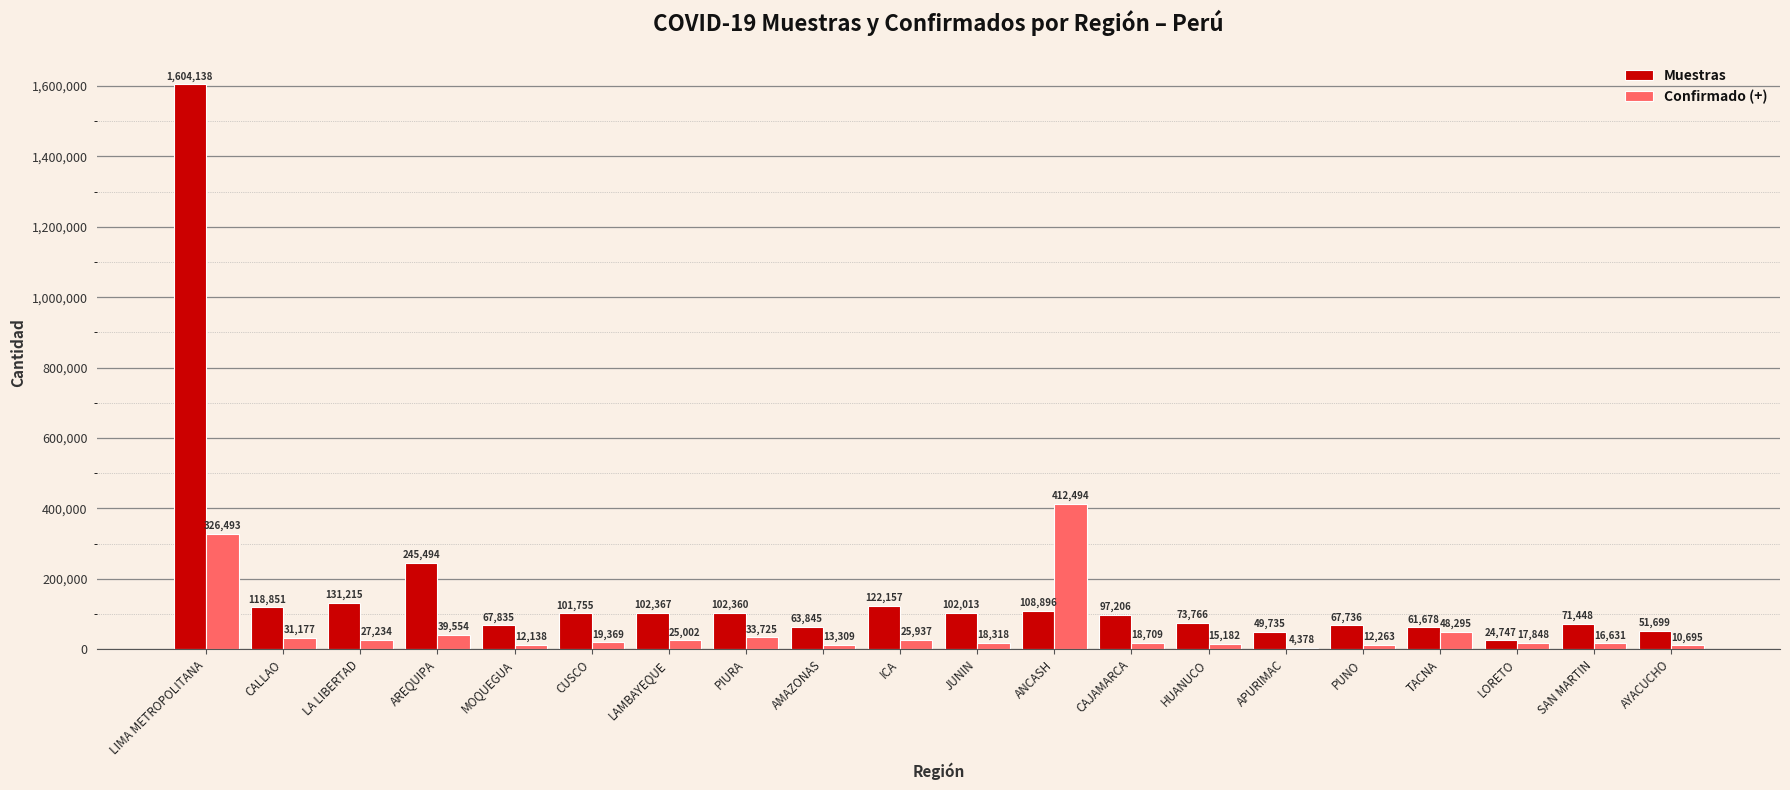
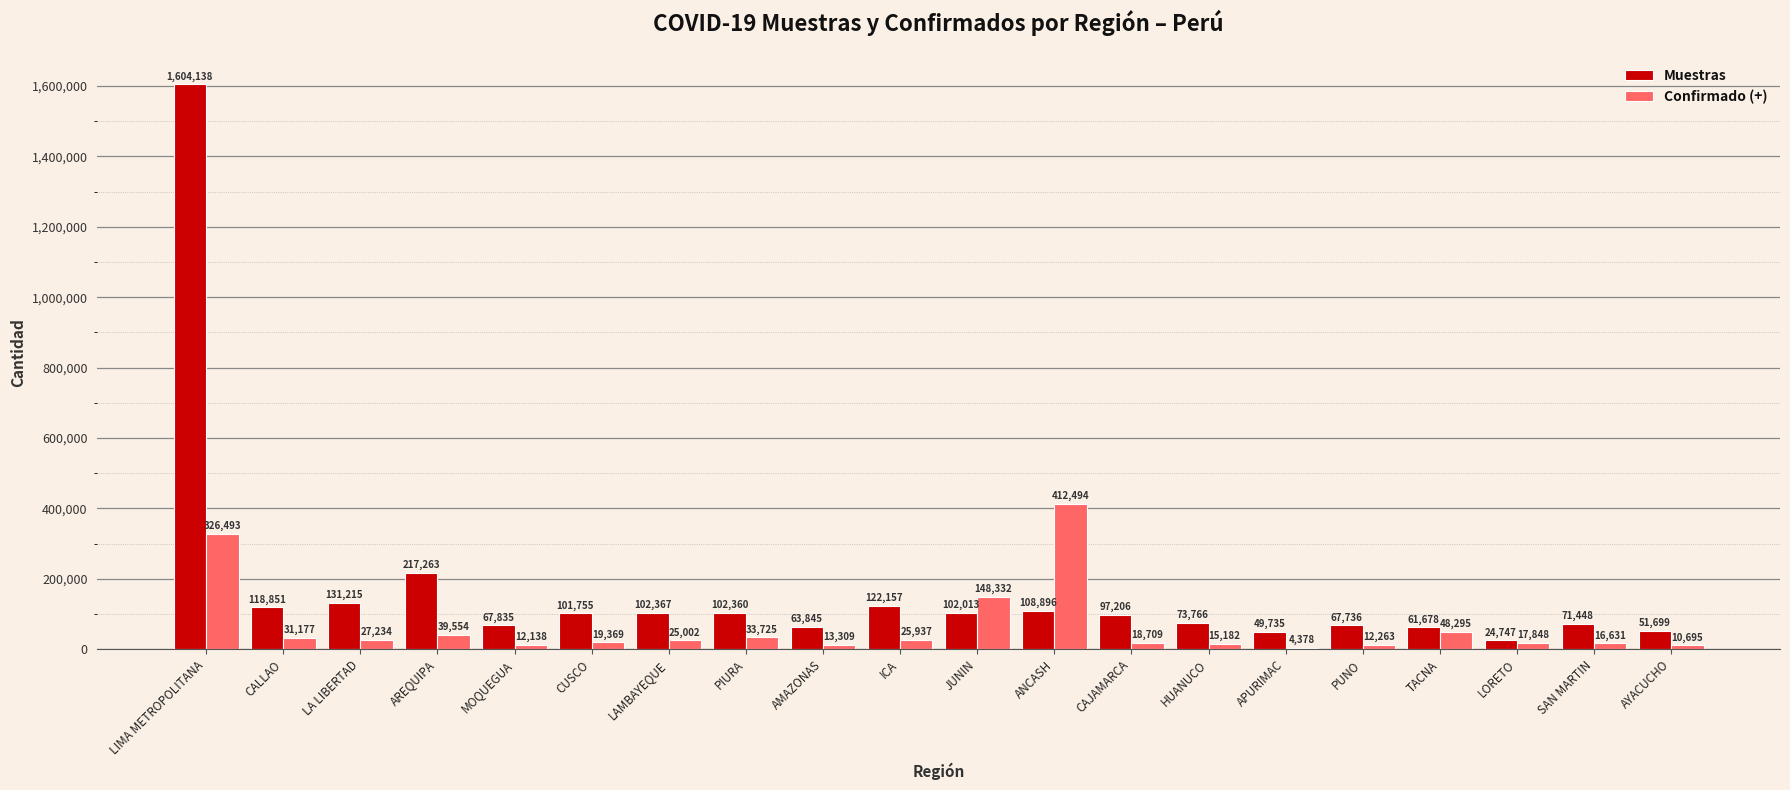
Muestras, AREQUIPA: 245,494 -> 217,263
Confirmado (+), JUNIN: 18,318 -> 148,332
